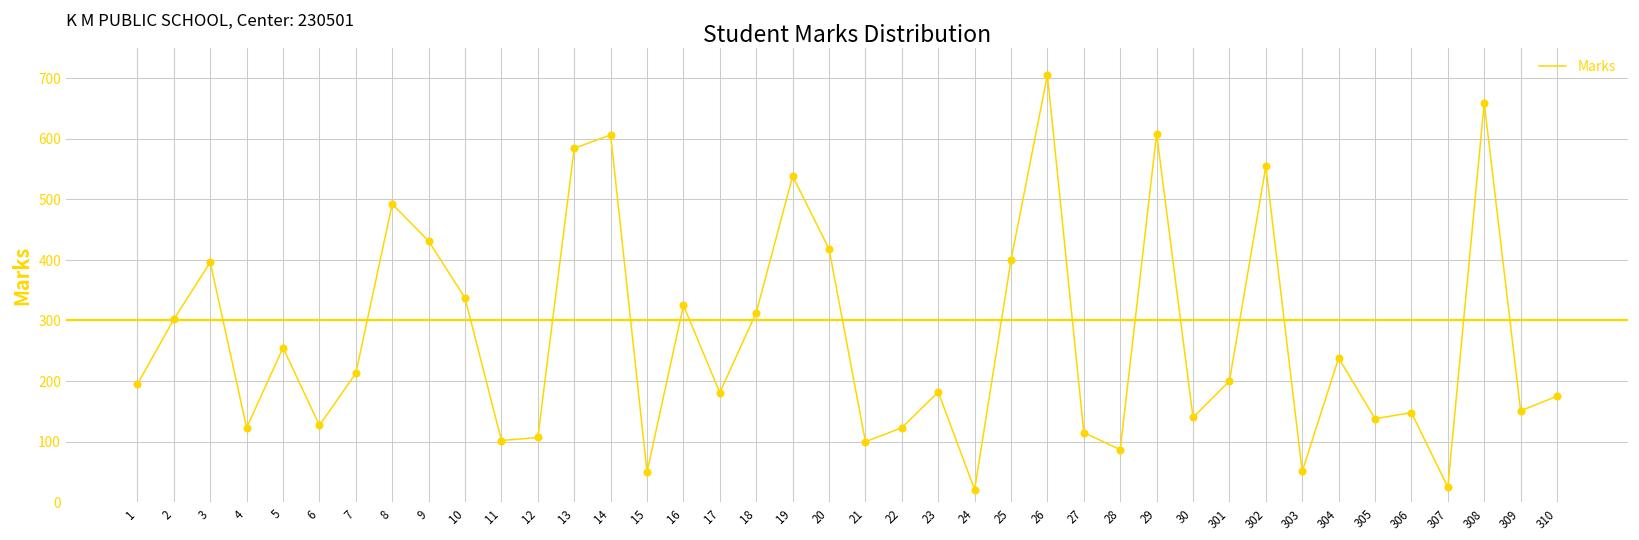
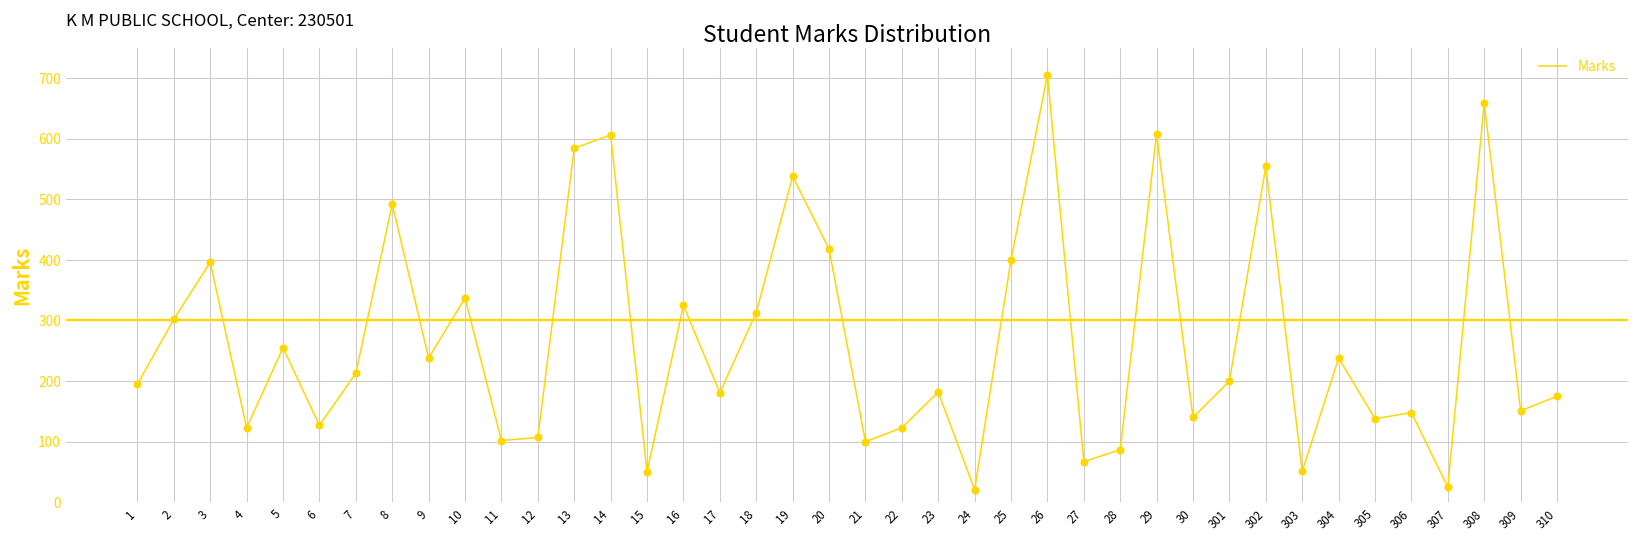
9: 430 -> 240
27: 120 -> 70
